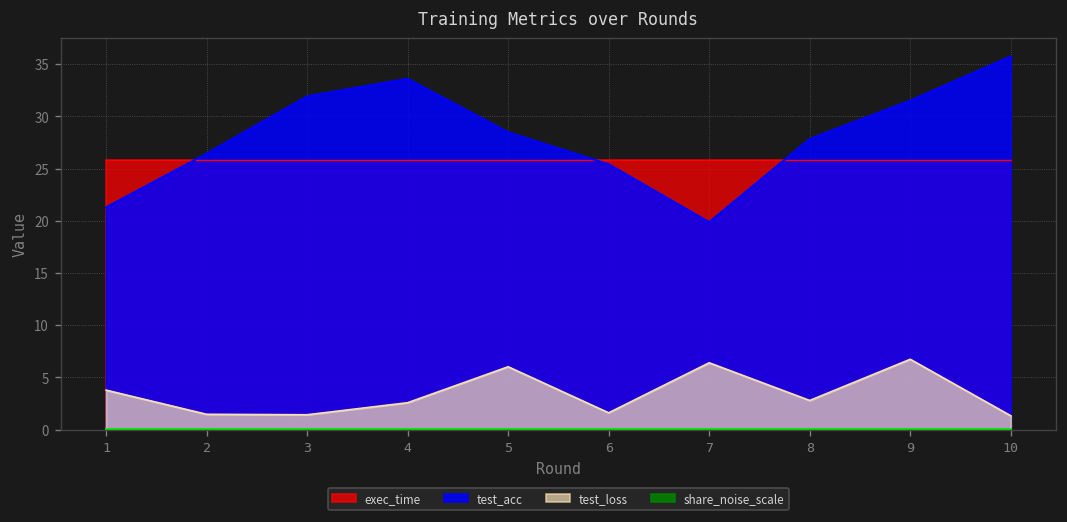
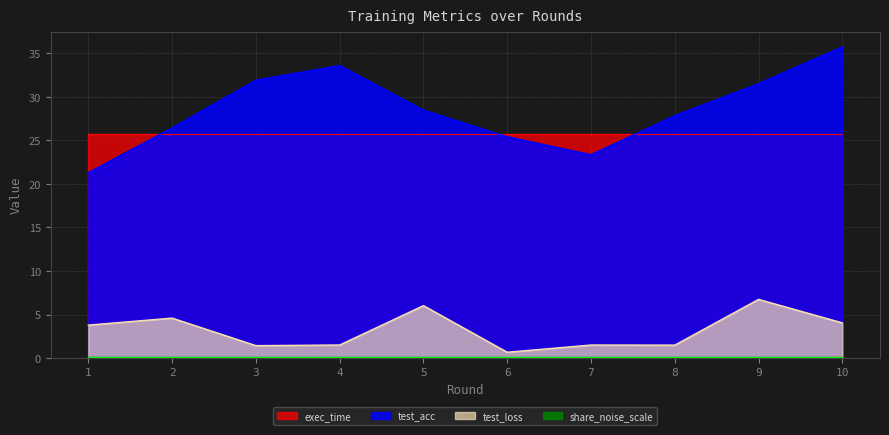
test_loss, 2: 1 -> 5
test_loss, 4: 3 -> 1
test_loss, 6: 2 -> 1
test_acc, 7: 20 -> 23
test_loss, 7: 6 -> 1
test_loss, 8: 3 -> 1
test_loss, 10: 1 -> 4
